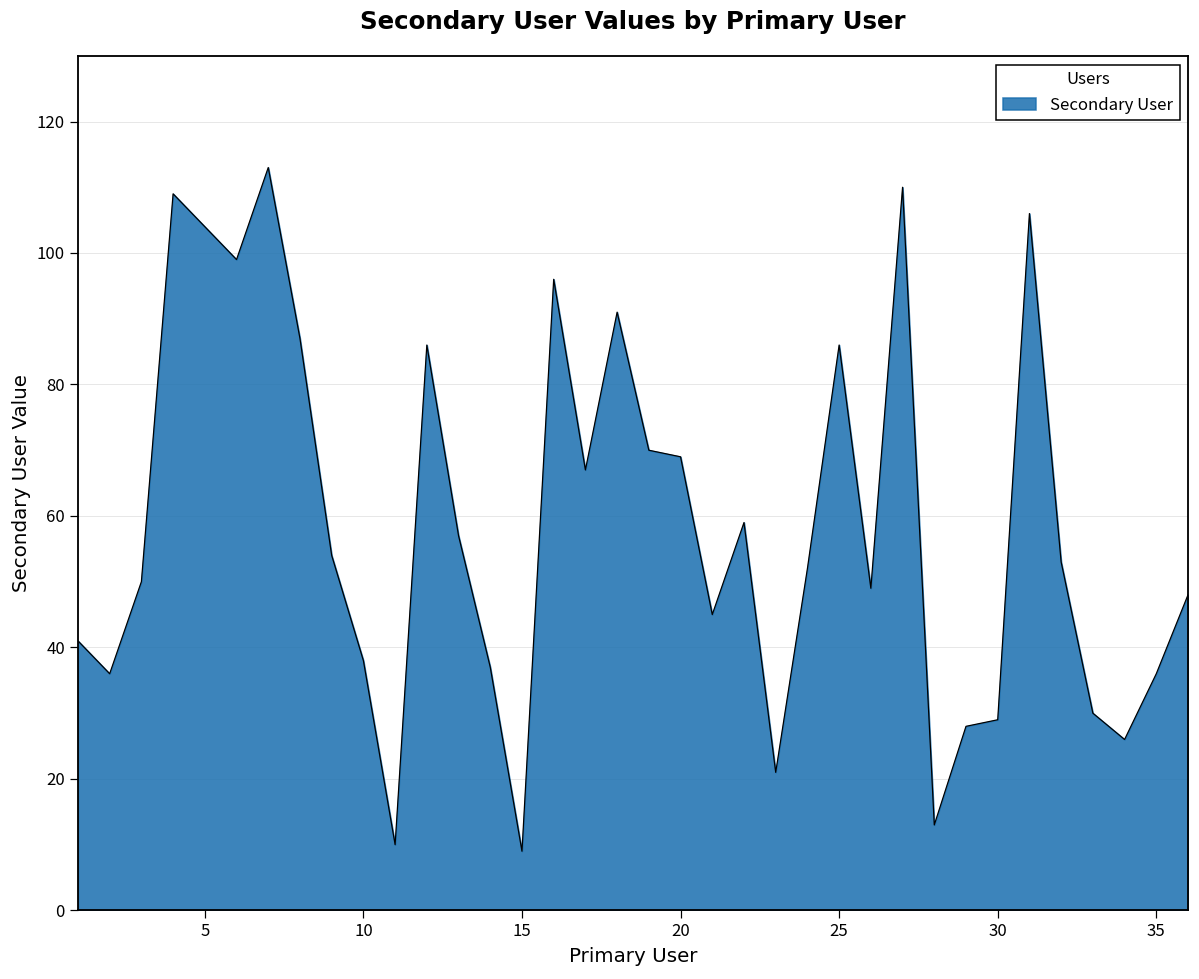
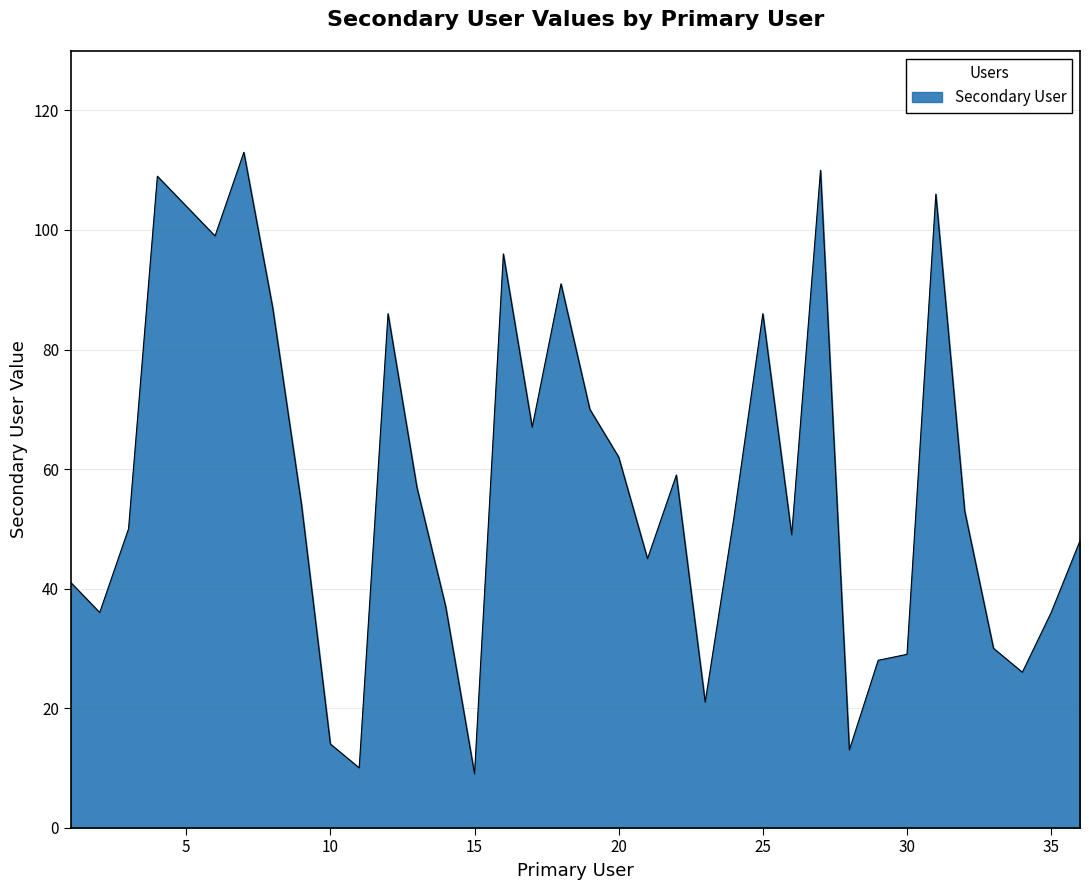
10: 38 -> 14
20: 69 -> 62
